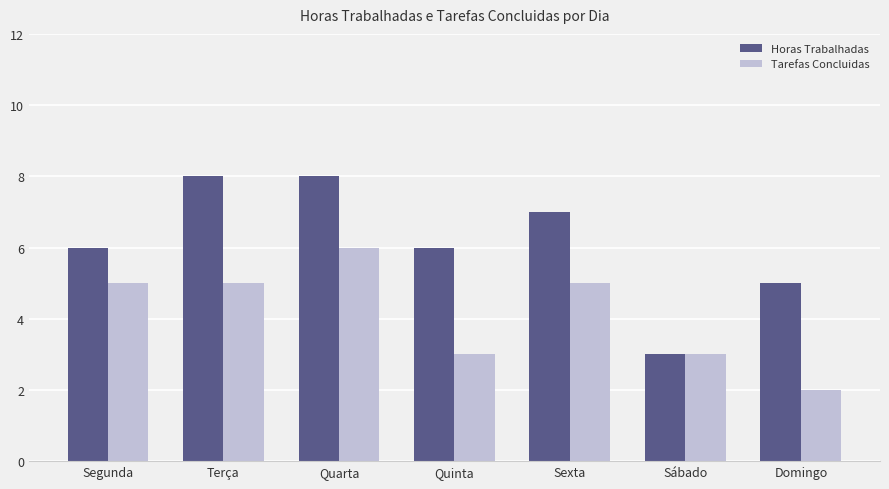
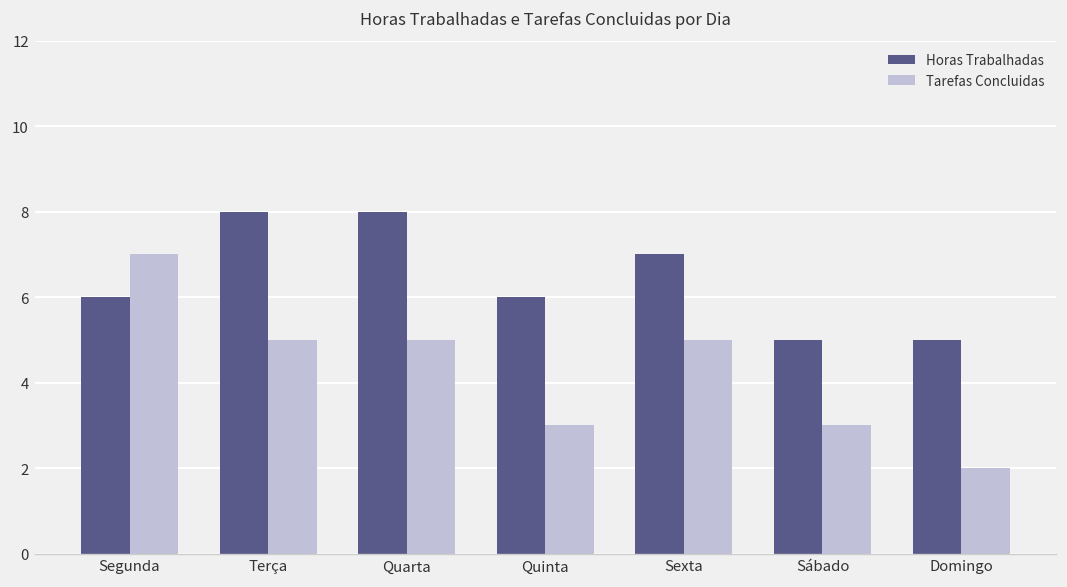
Tarefas Concluidas, Segunda: 5 -> 7
Tarefas Concluidas, Quarta: 6 -> 5
Horas Trabalhadas, Sábado: 3 -> 5
